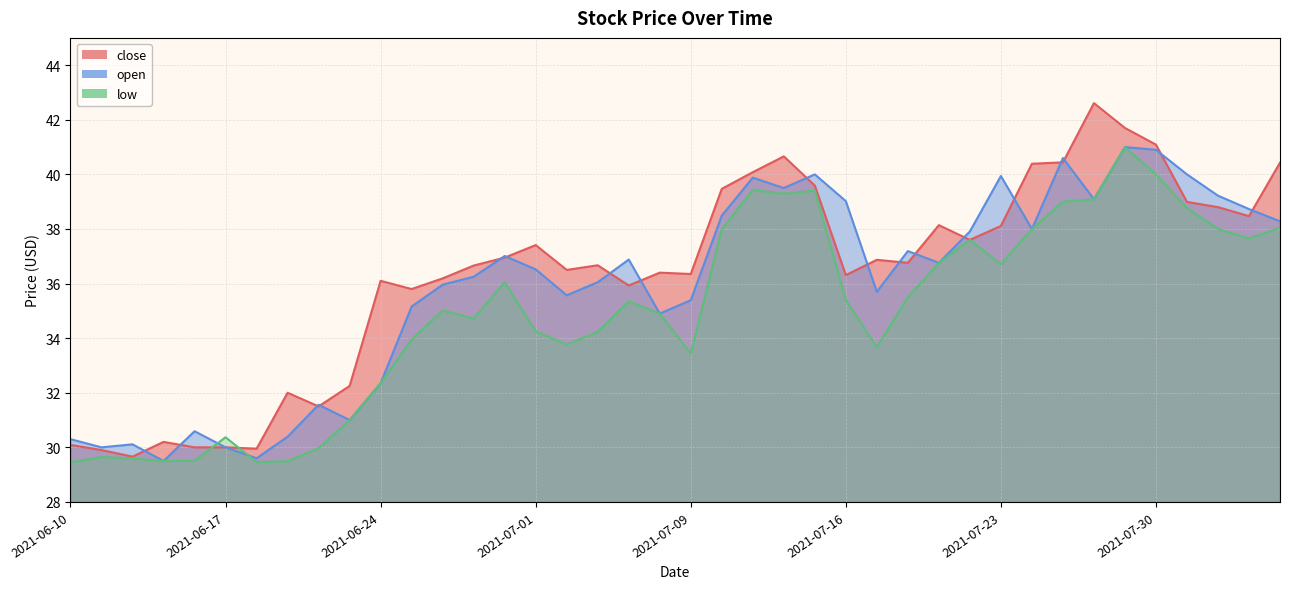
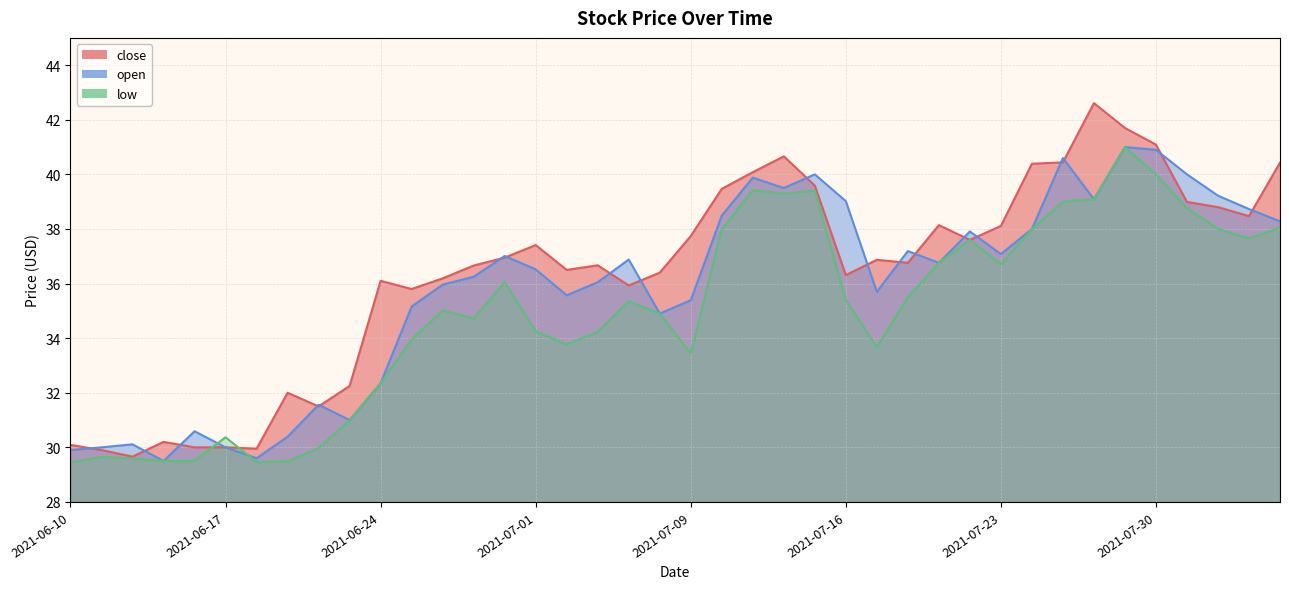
open, 2021-06-10: 30.3 -> 29.9
close, 2021-07-09: 36.4 -> 37.7
open, 2021-07-23: 39.9 -> 37.1
